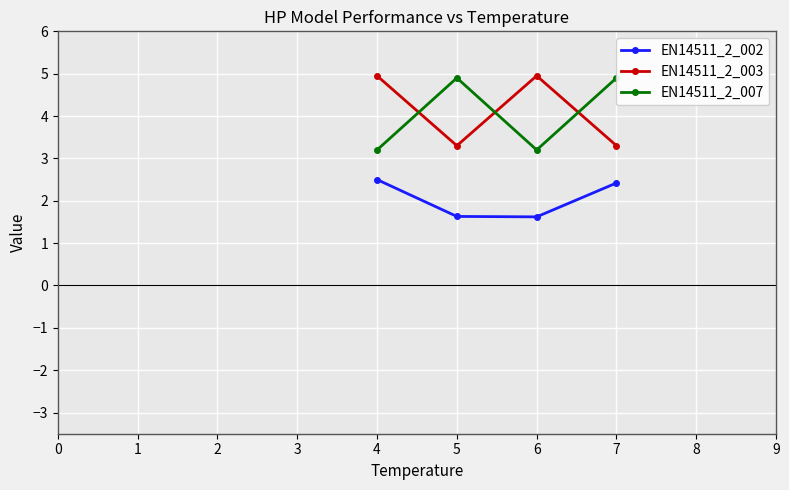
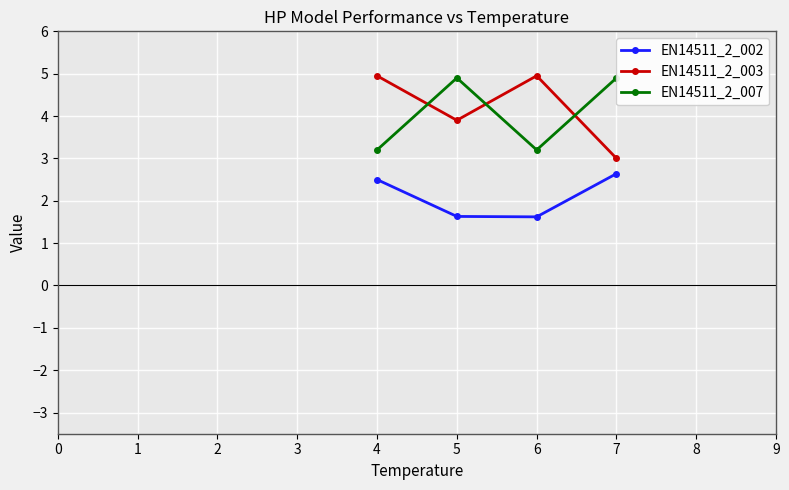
EN14511_2_003, 5: 3.3 -> 3.9
EN14511_2_002, 7: 2.4 -> 2.6
EN14511_2_003, 7: 3.3 -> 3.0
